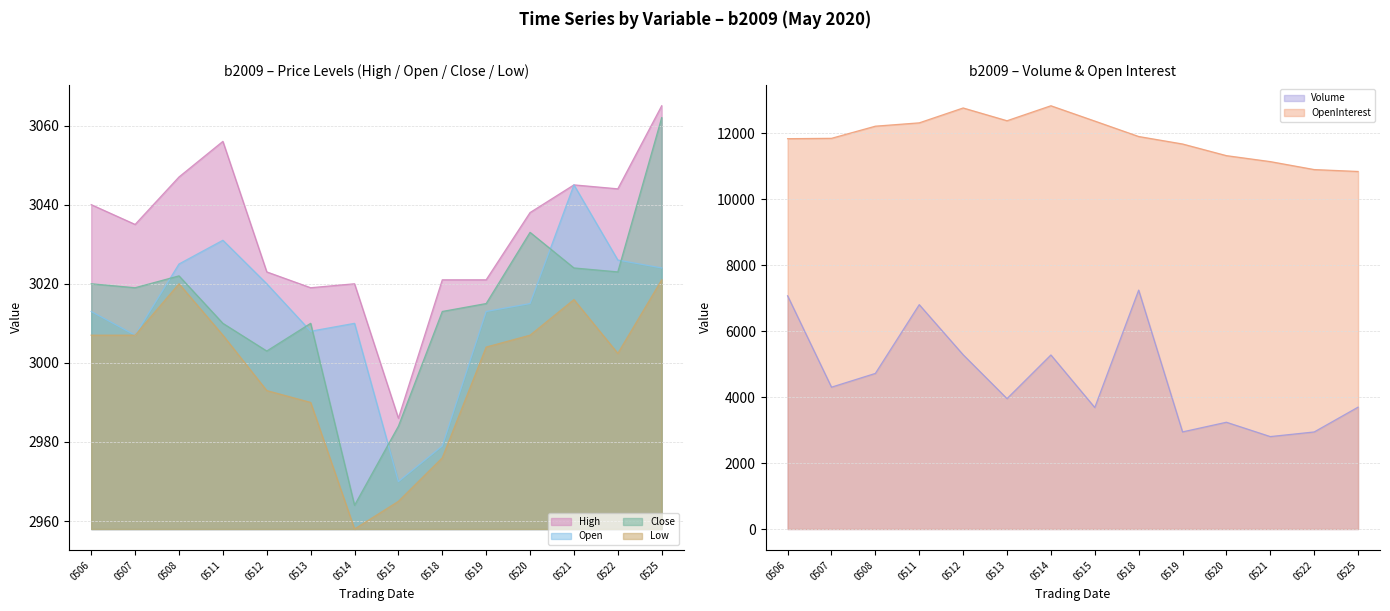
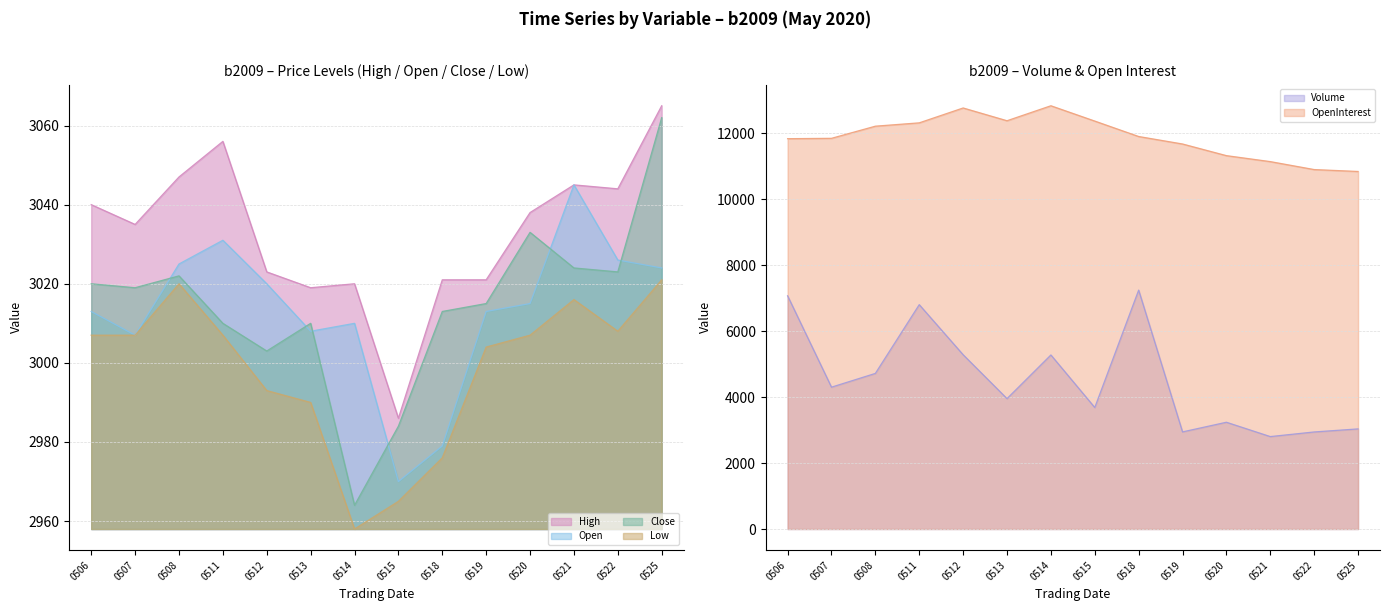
b2009 – Price Levels (High / Open / Close / Low), Low, 0522: 3002 -> 3008
b2009 – Volume & Open Interest, Volume, 0525: 3700 -> 3000
